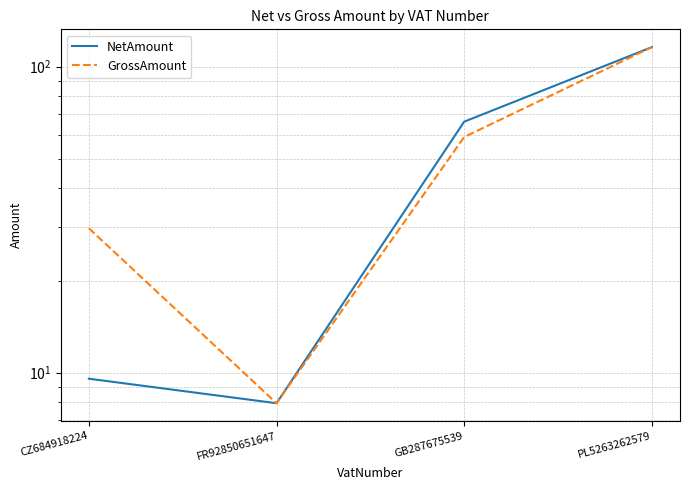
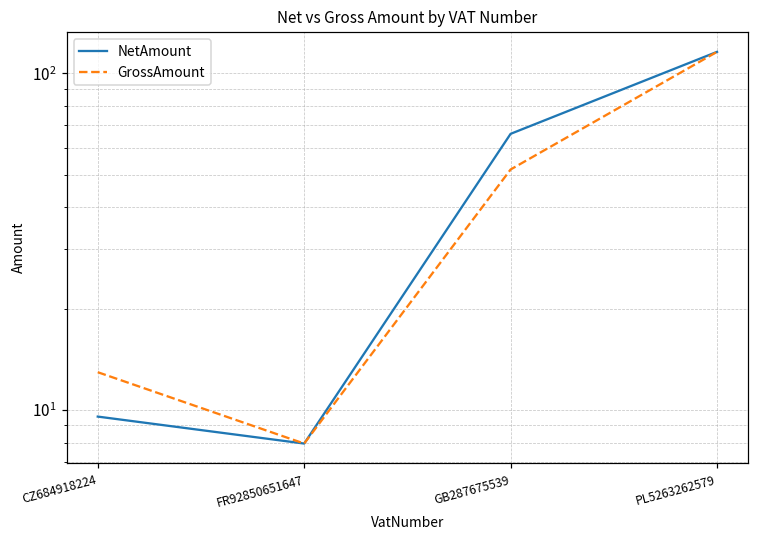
GrossAmount, CZ684918224: 30 -> 13.0
GrossAmount, GB287675539: 59 -> 52
